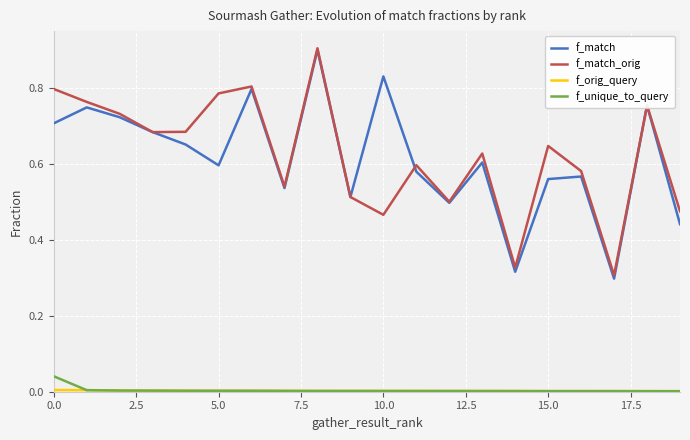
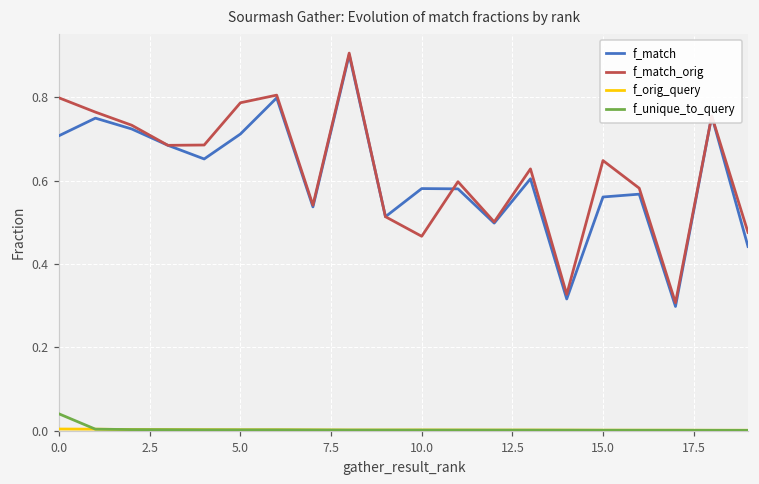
f_match, 5.0: 0.60 -> 0.71
f_match, 10.0: 0.83 -> 0.58
